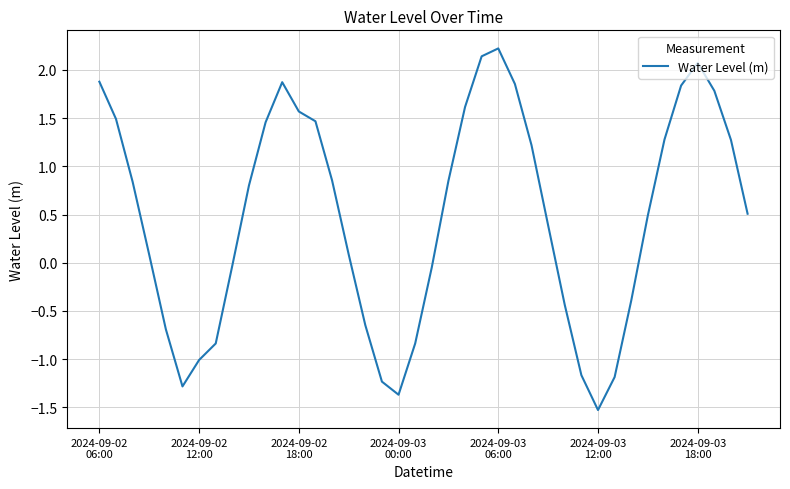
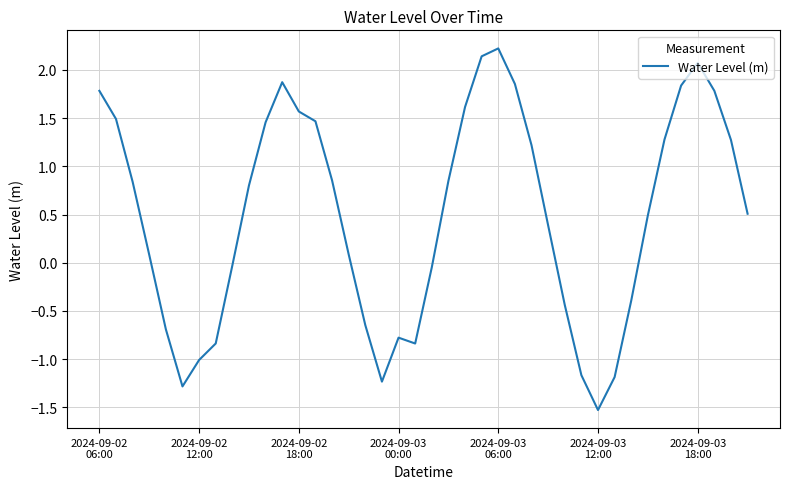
2024-09-02 06:00: 1.9 -> 1.8
2024-09-03 00:00: -1.4 -> -0.8
